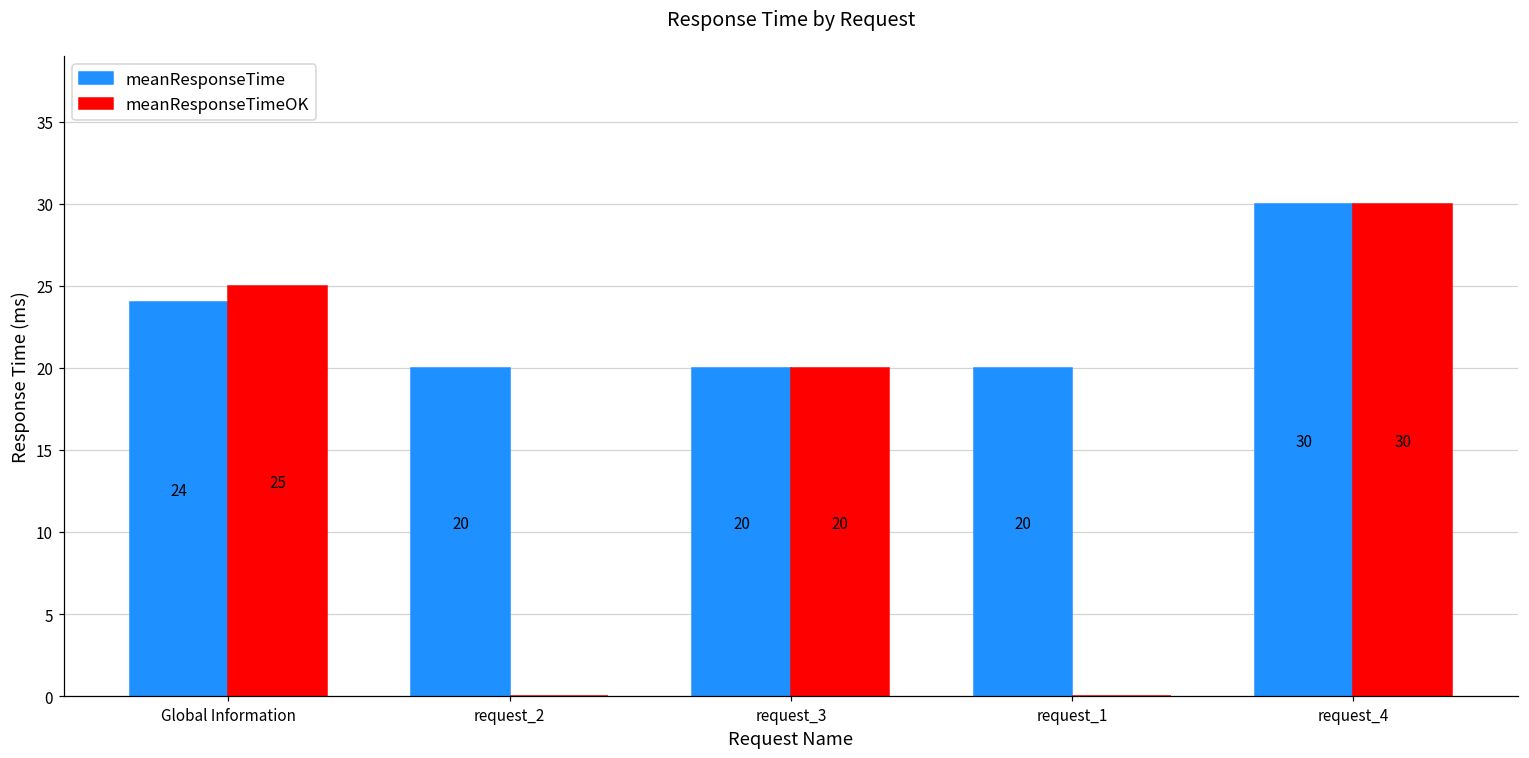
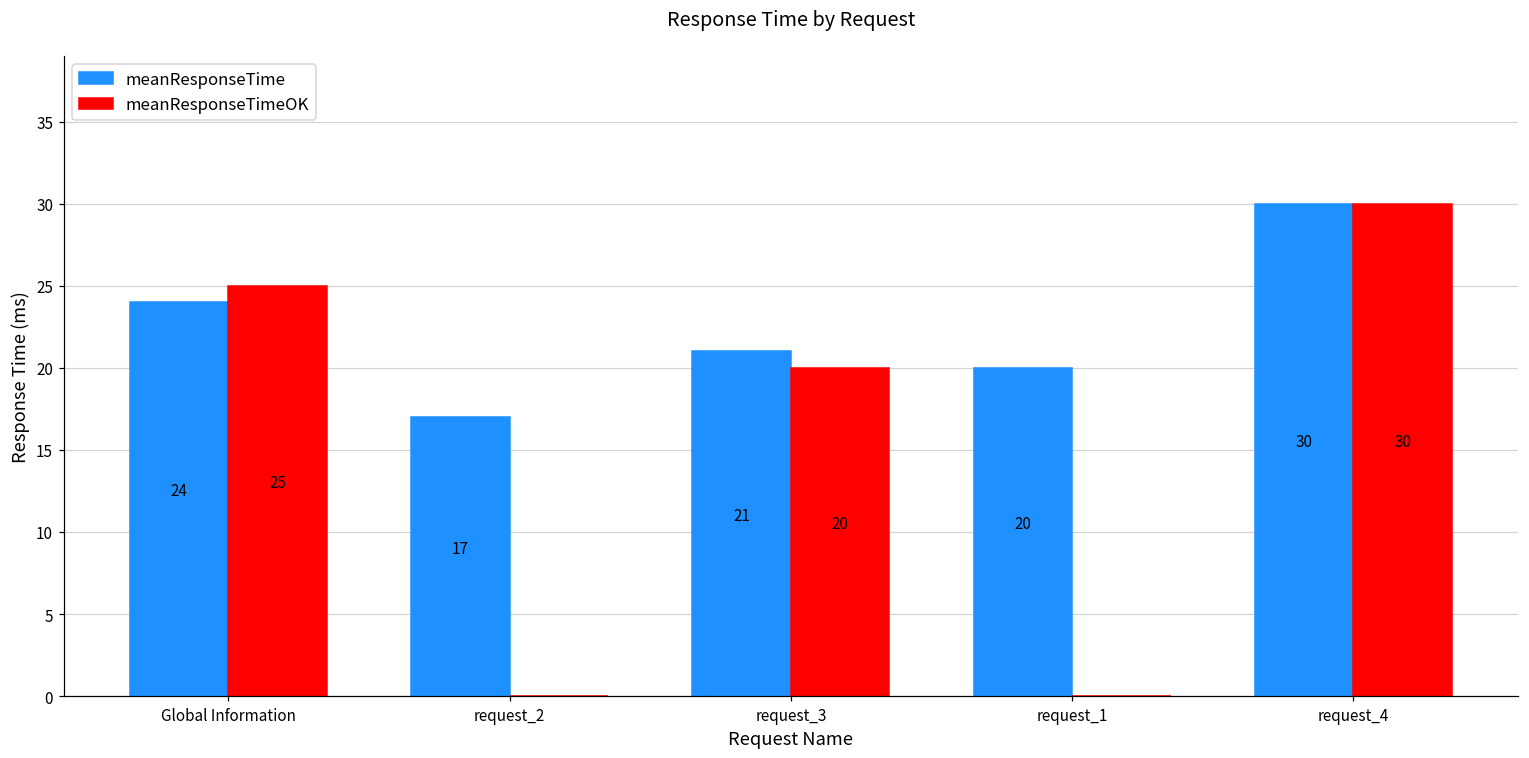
meanResponseTime, request_2: 20 -> 17
meanResponseTime, request_3: 20 -> 21
